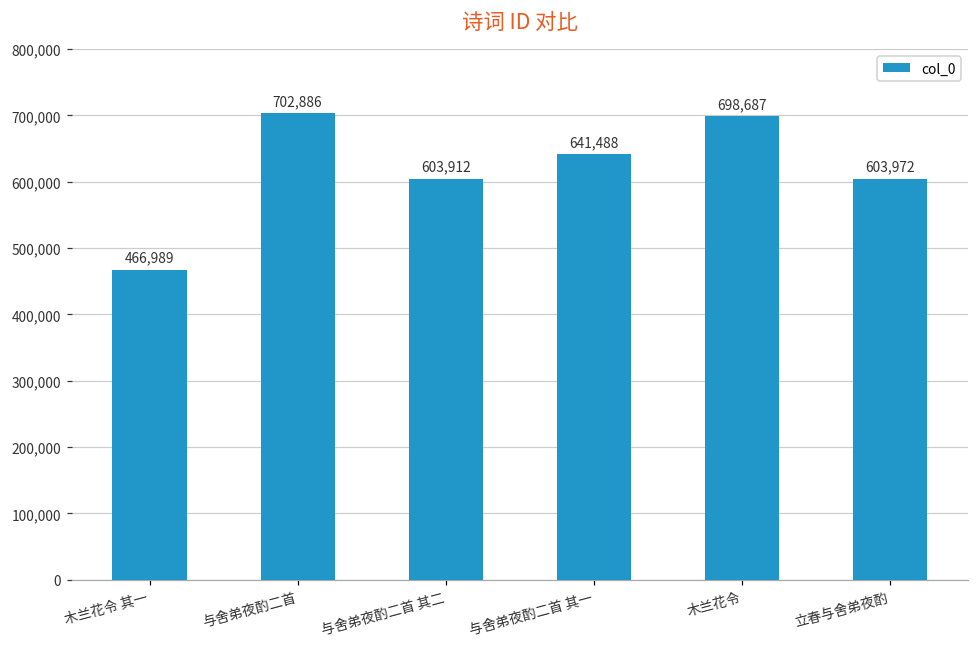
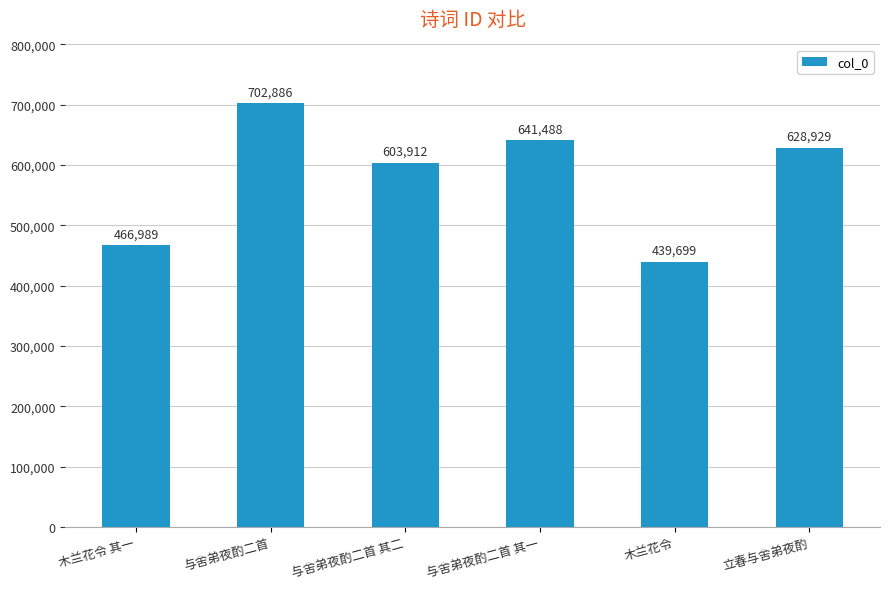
木兰花令: 698,687 -> 439,699
立春与舍弟夜酌: 603,972 -> 628,929
